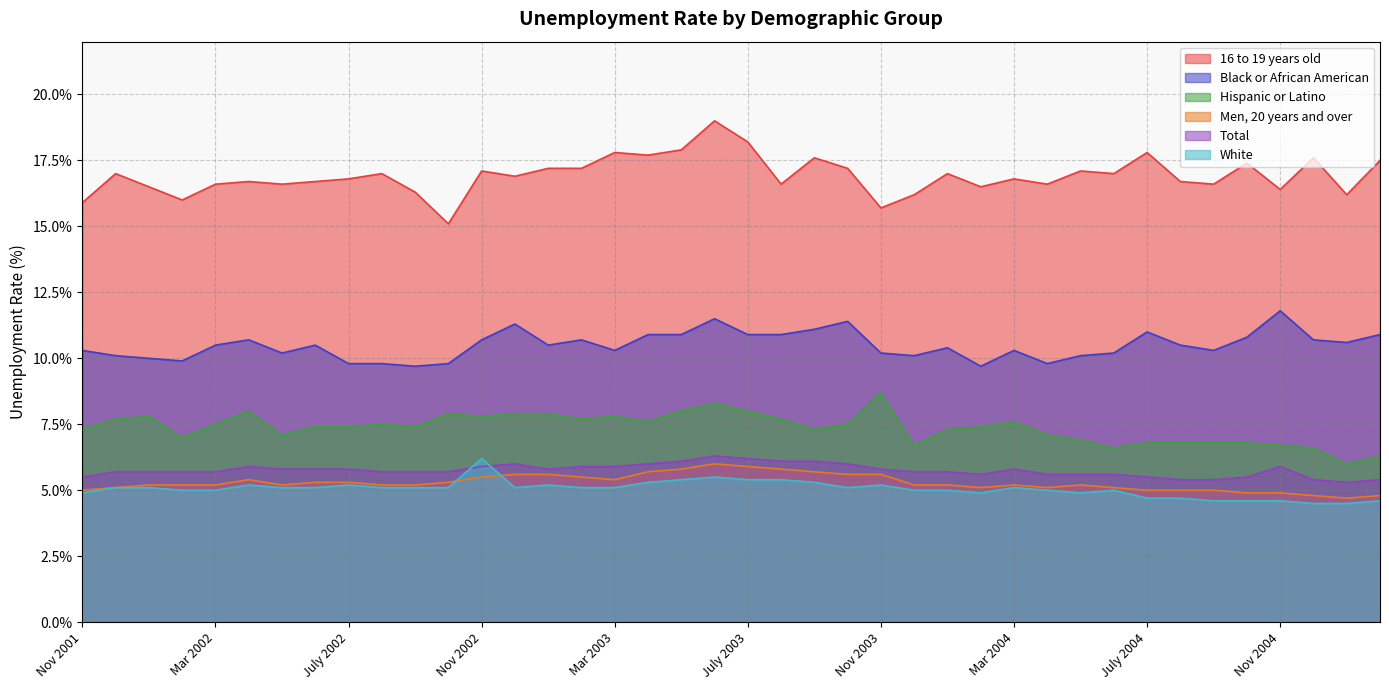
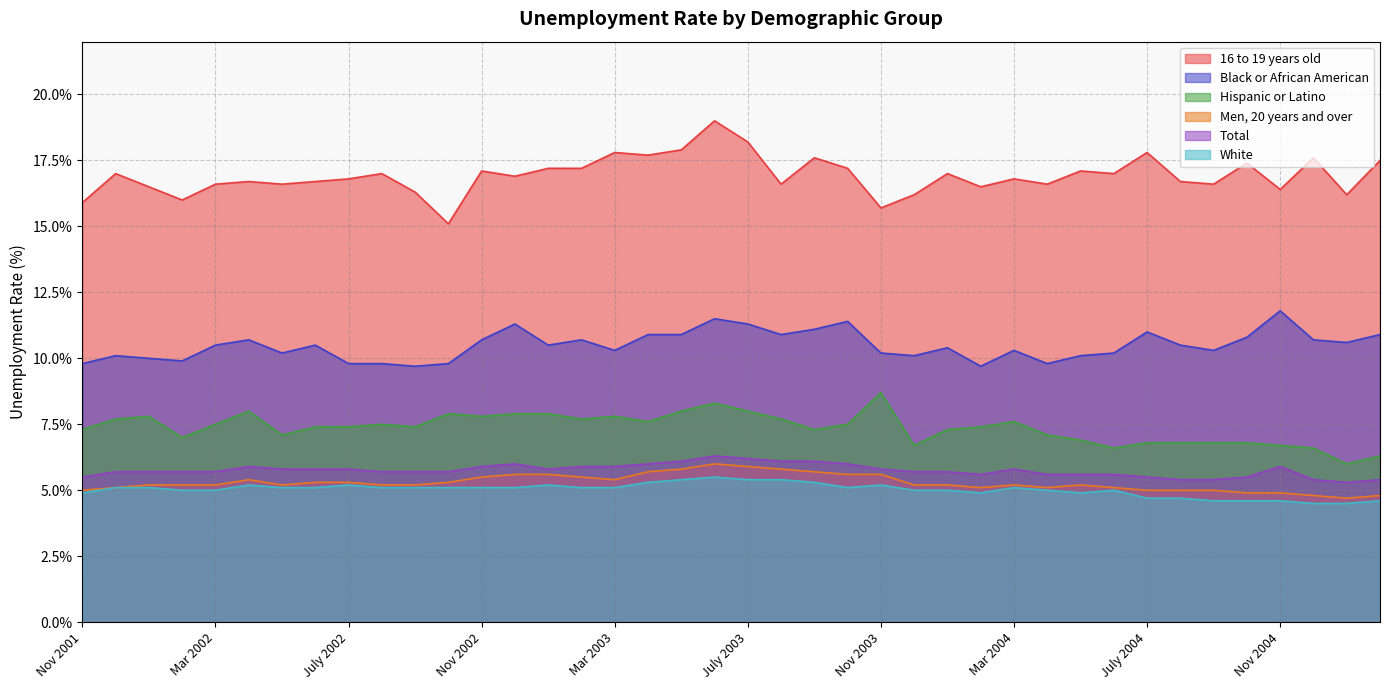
Black or African American, Nov 2001: 10.3% -> 9.8%
White, Nov 2002: 6.2% -> 5.1%
Black or African American, July 2003: 10.9% -> 11.3%
